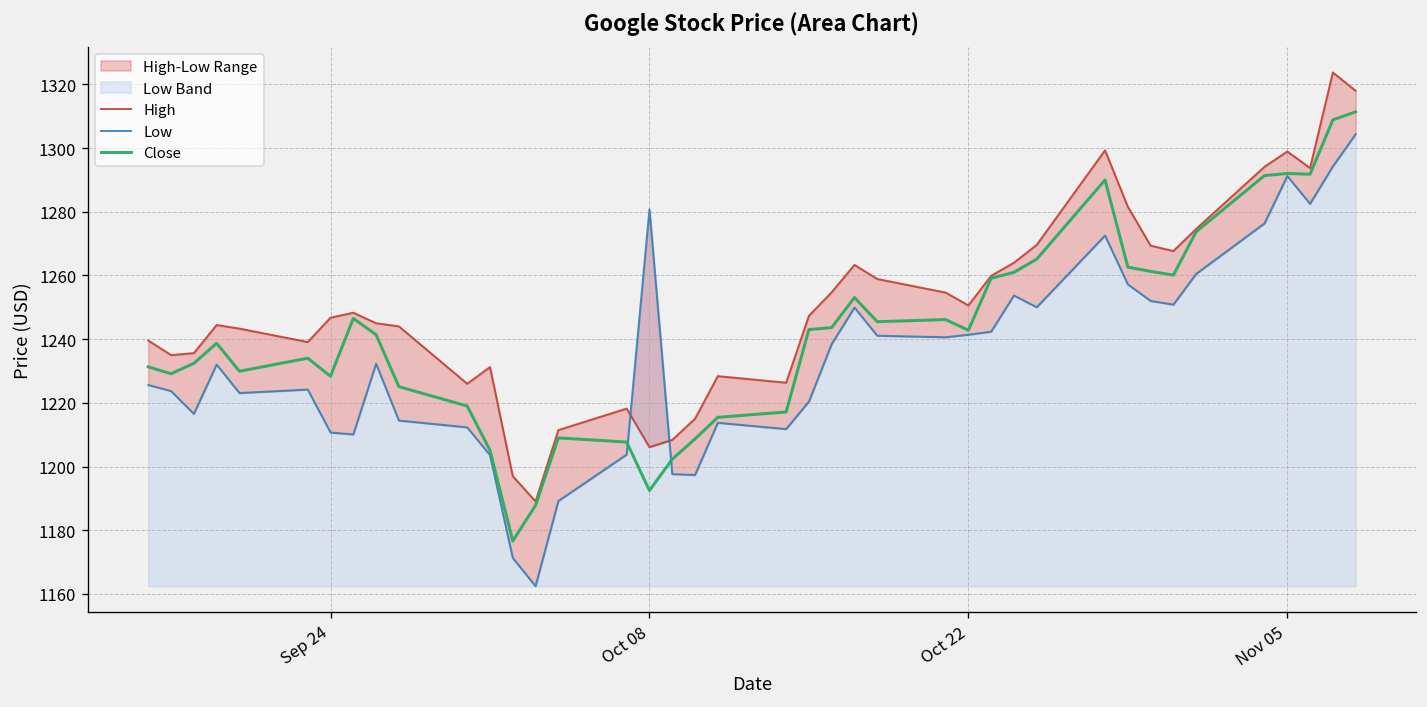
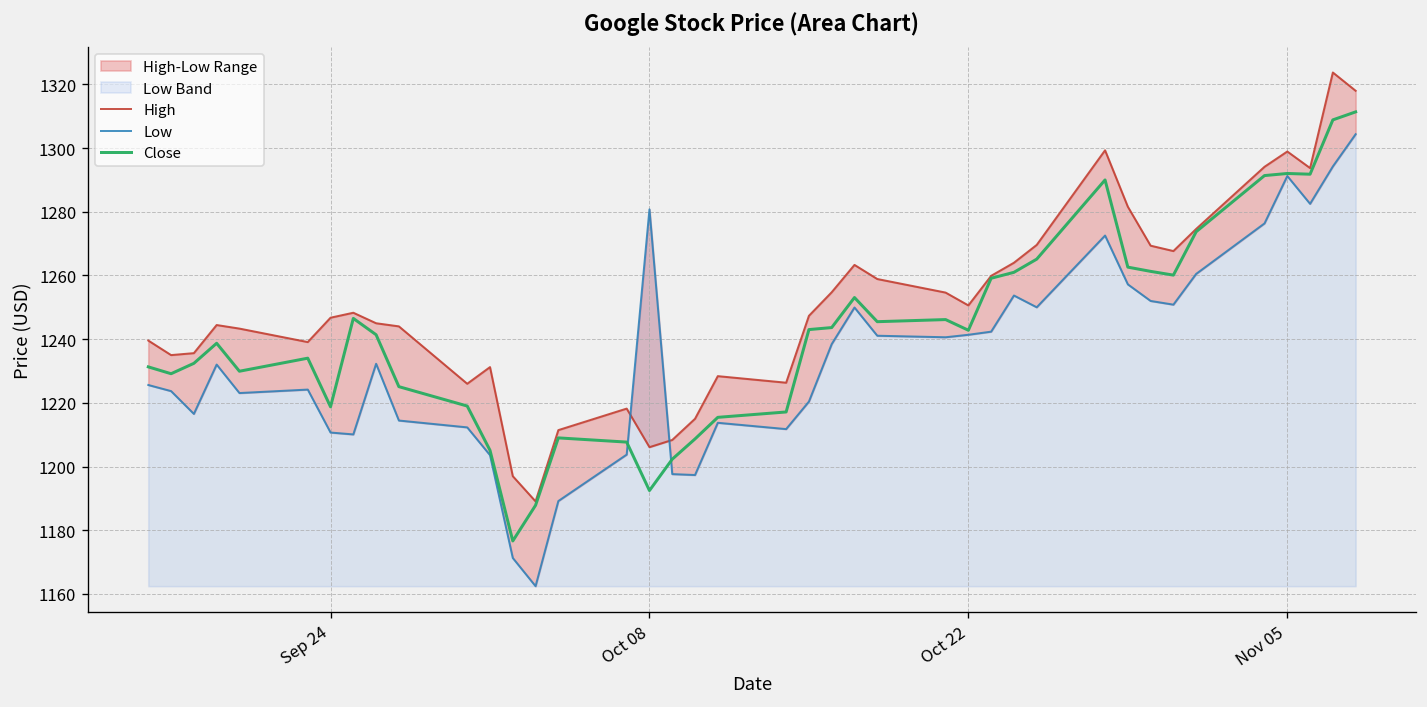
Close, Sep 24: 1228 -> 1219
